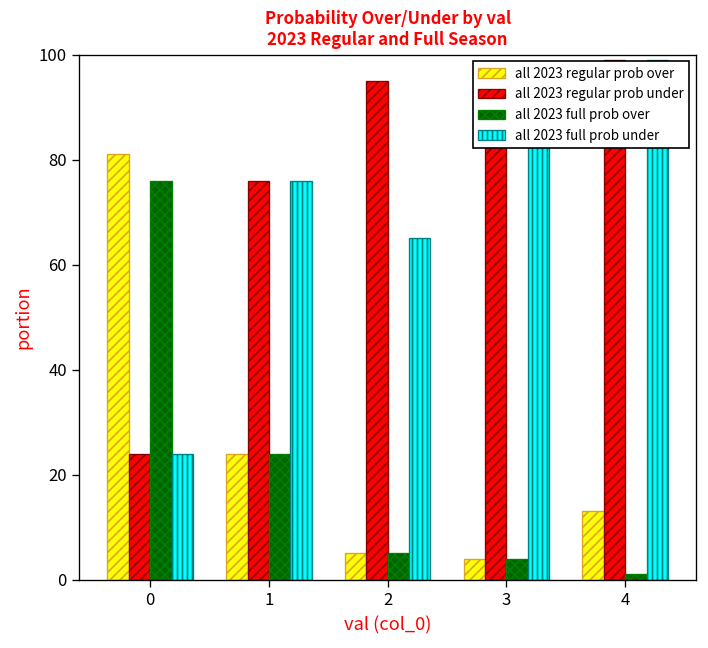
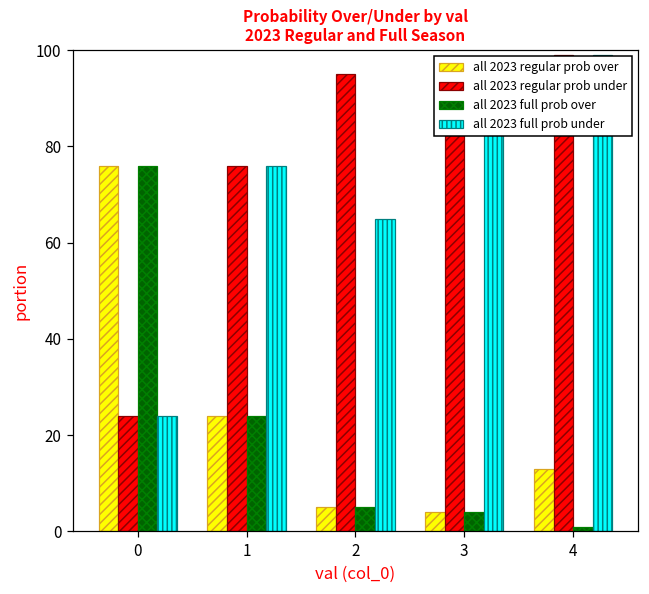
all 2023 regular prob over, 0: 81 -> 76
